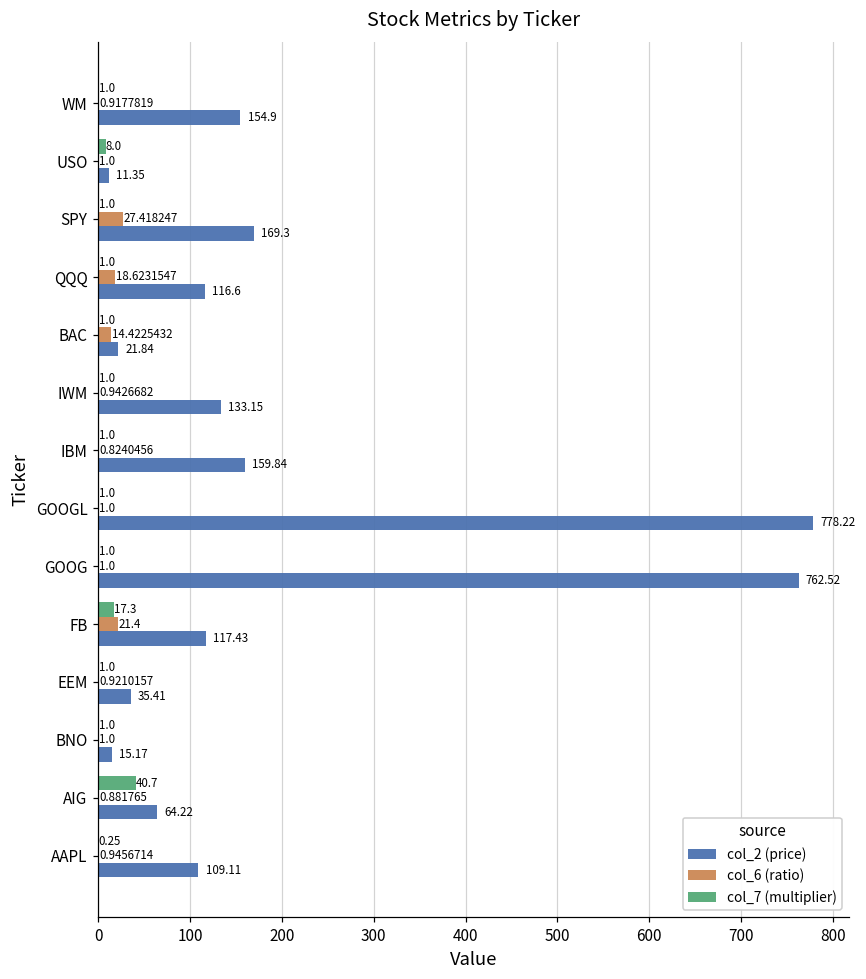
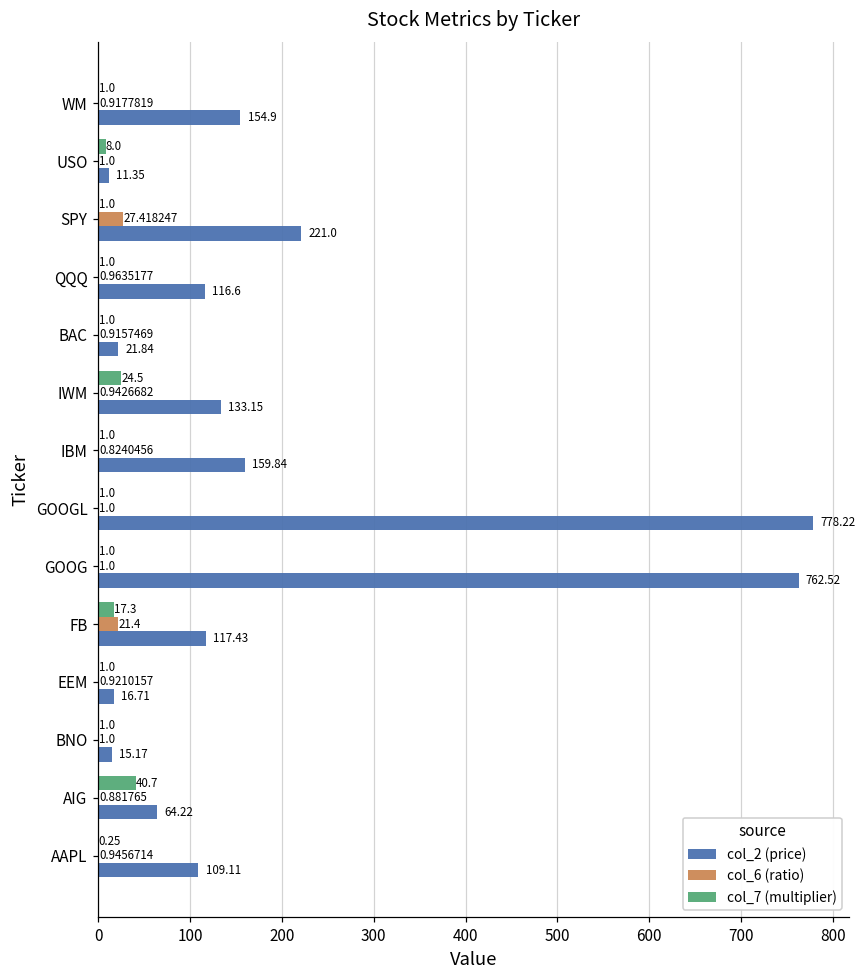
col_2 (price), SPY: 169.3 -> 221.0
col_6 (ratio), QQQ: 18.6231547 -> 0.9635177
col_6 (ratio), BAC: 14.4225432 -> 0.9157469
col_7 (multiplier), IWM: 1.0 -> 24.5
col_2 (price), EEM: 35.41 -> 16.71
